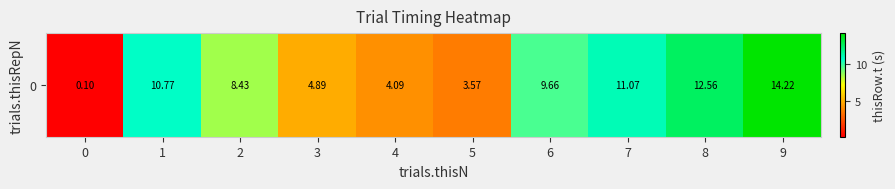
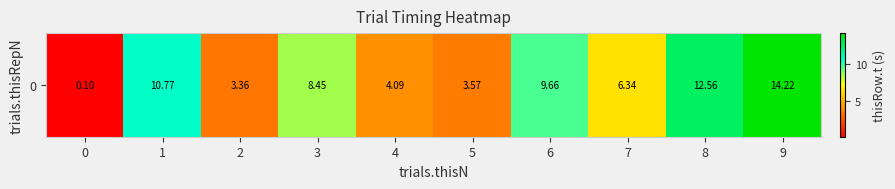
0, 2: 8.43 -> 3.36
0, 3: 4.89 -> 8.45
0, 7: 11.07 -> 6.34
